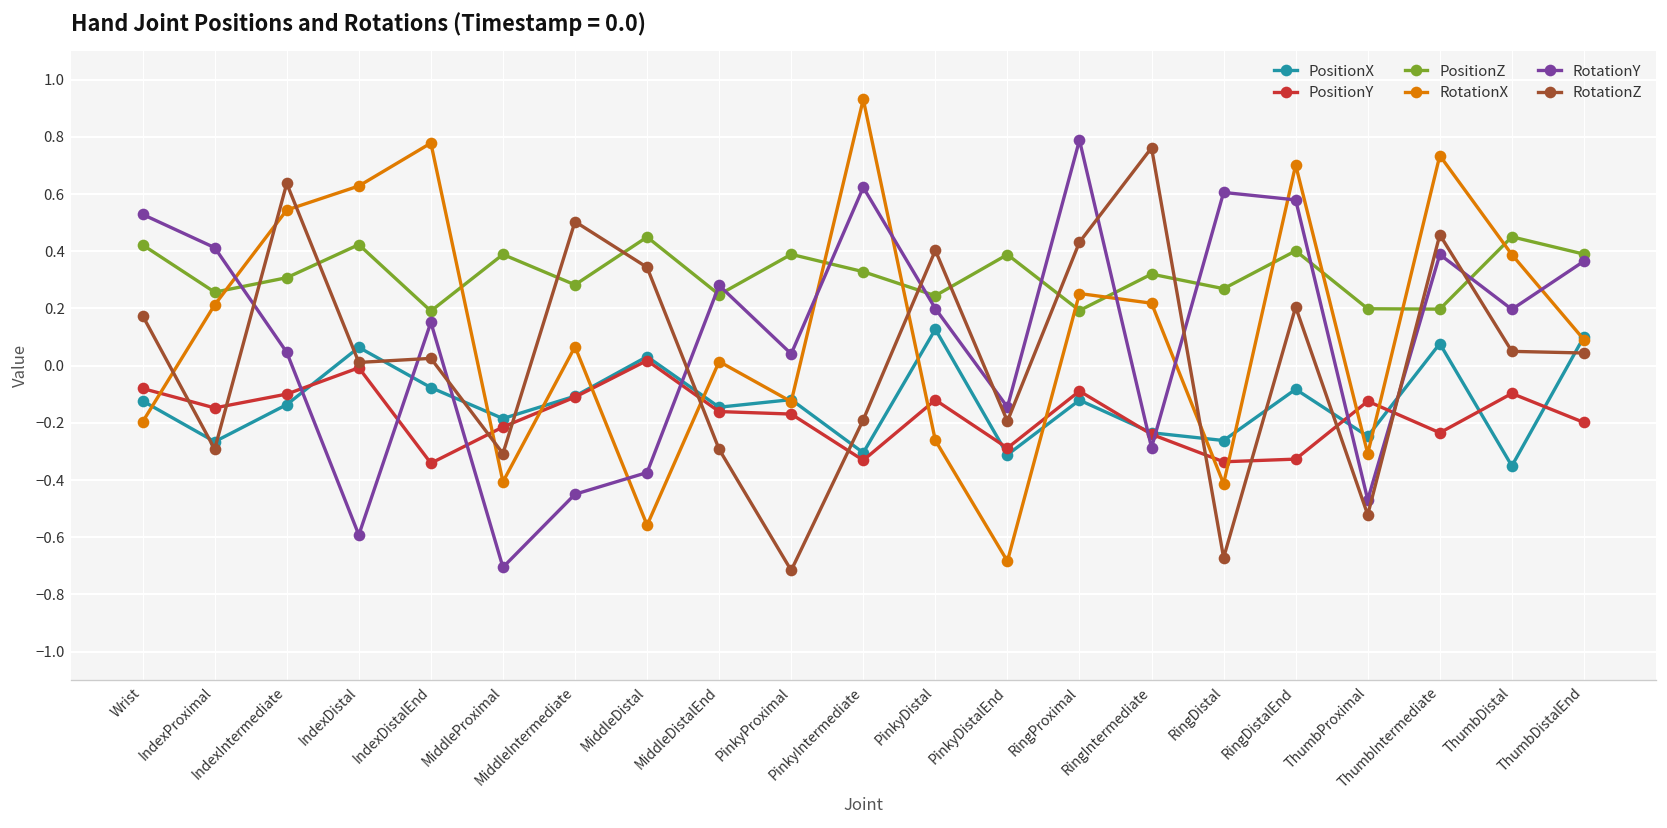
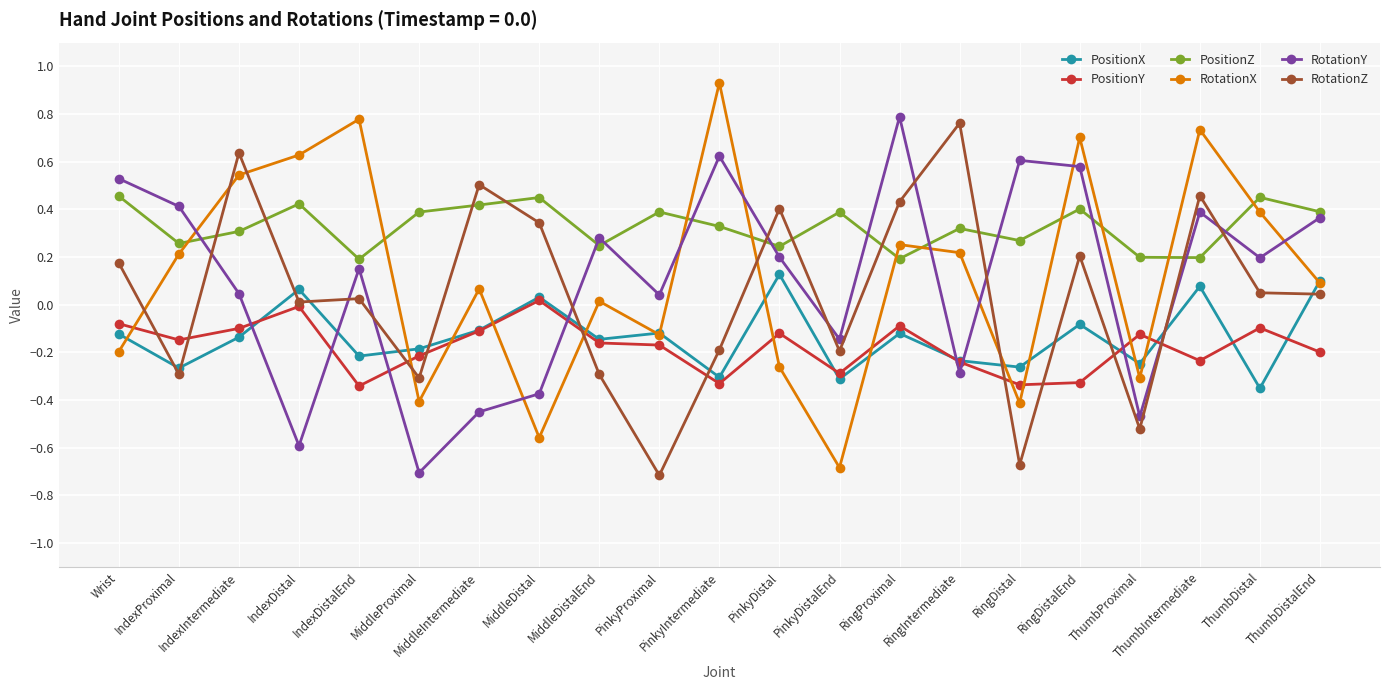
PositionZ, Wrist: 0.42 -> 0.46
PositionX, IndexDistalEnd: -0.08 -> -0.22
PositionZ, MiddleIntermediate: 0.28 -> 0.42
